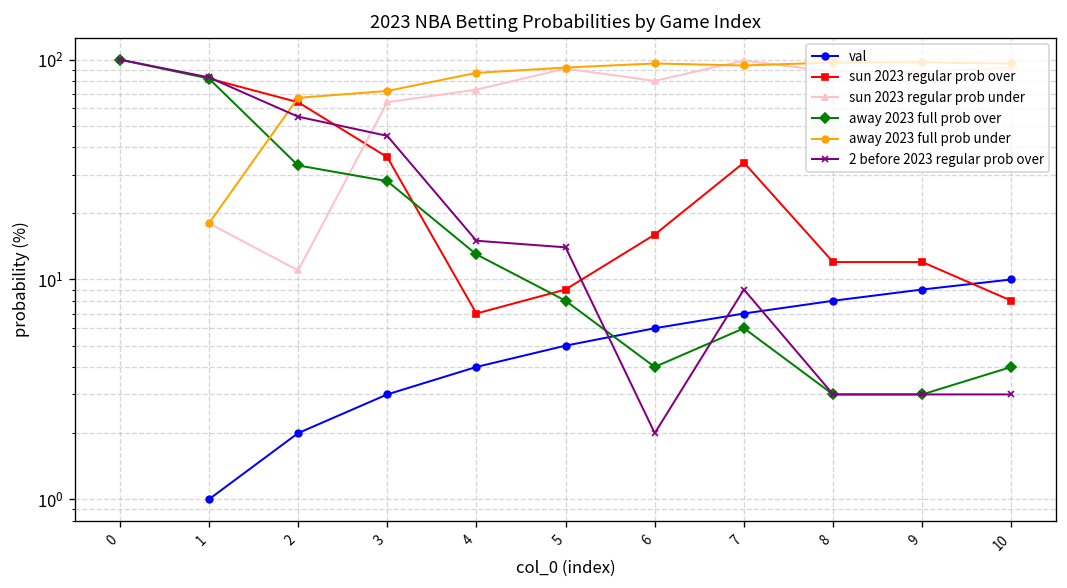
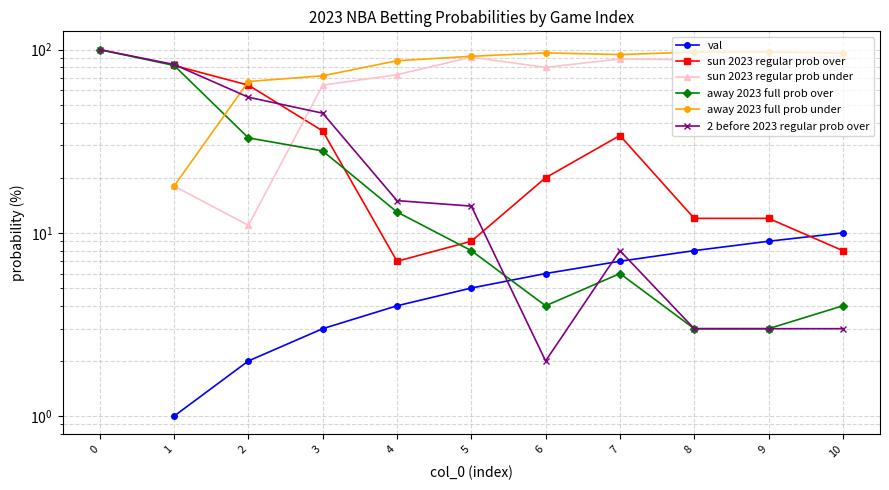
sun 2023 regular prob over, 6: 16 -> 20
sun 2023 regular prob under, 7: 100 -> 90
2 before 2023 regular prob over, 7: 9 -> 8
